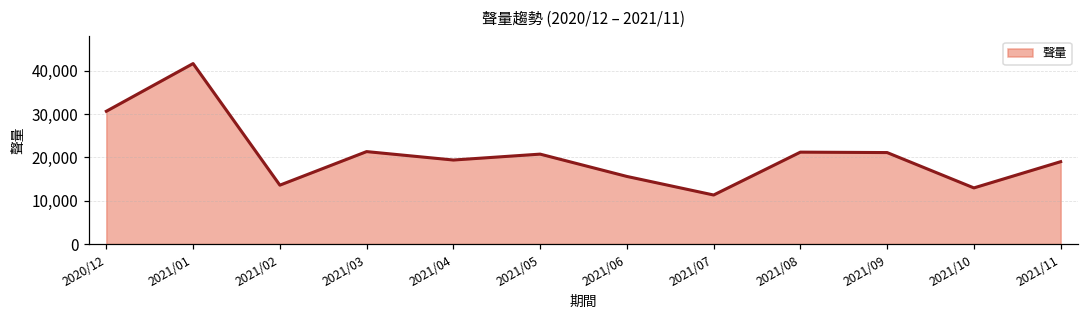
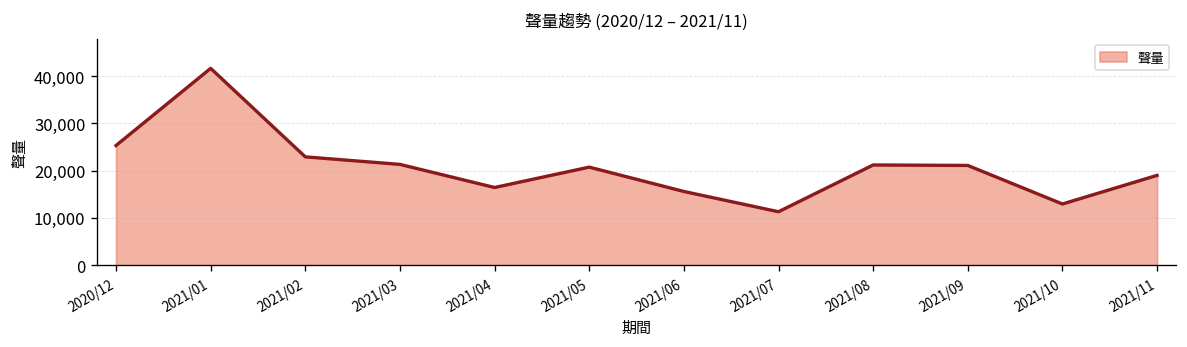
2020/12: 31,000 -> 25,000
2021/02: 14,000 -> 23,000
2021/04: 19,000 -> 16,000
